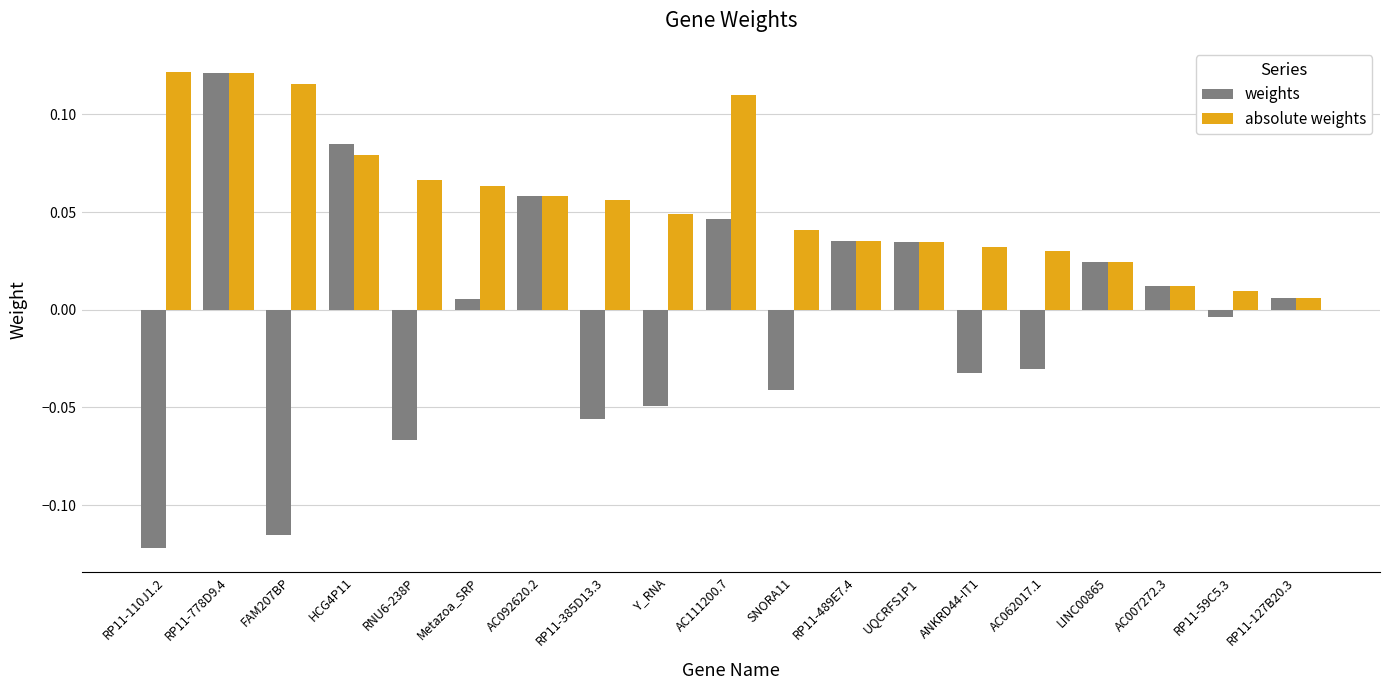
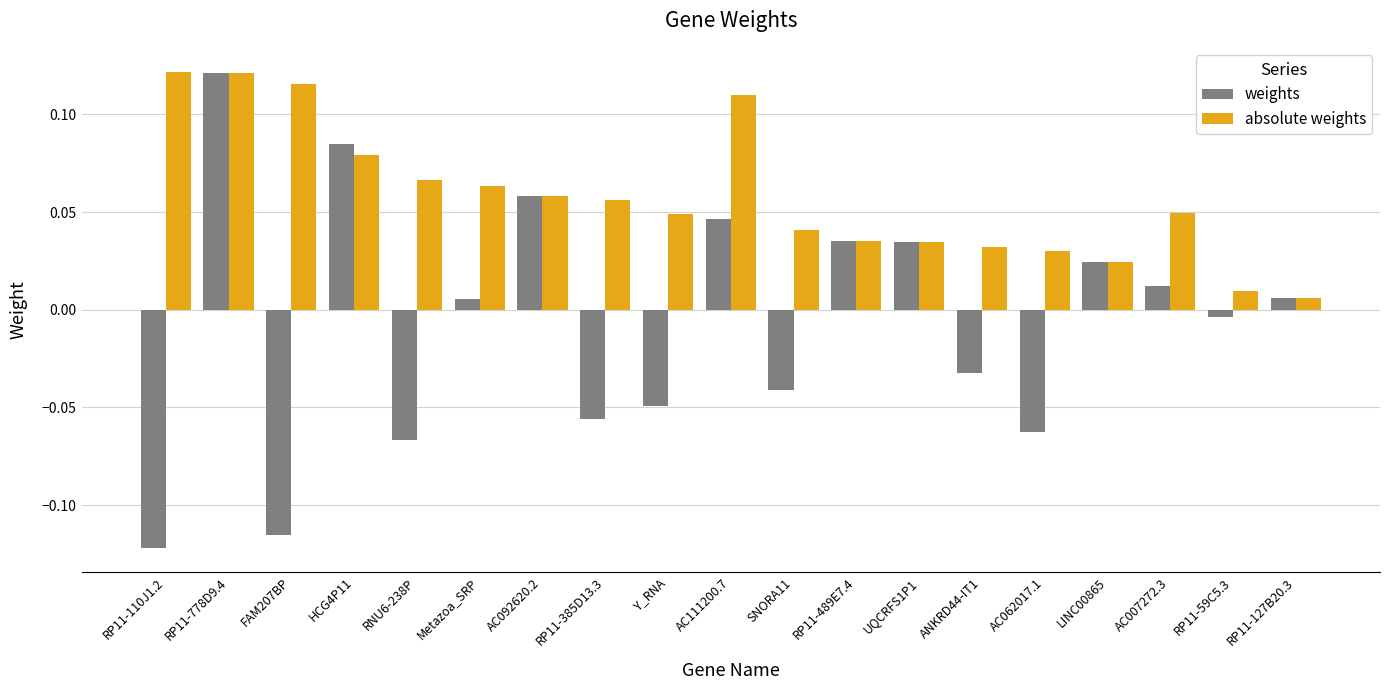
weights, AC062017.1: -0.030 -> -0.063
absolute weights, AC007272.3: 0.012 -> 0.049
